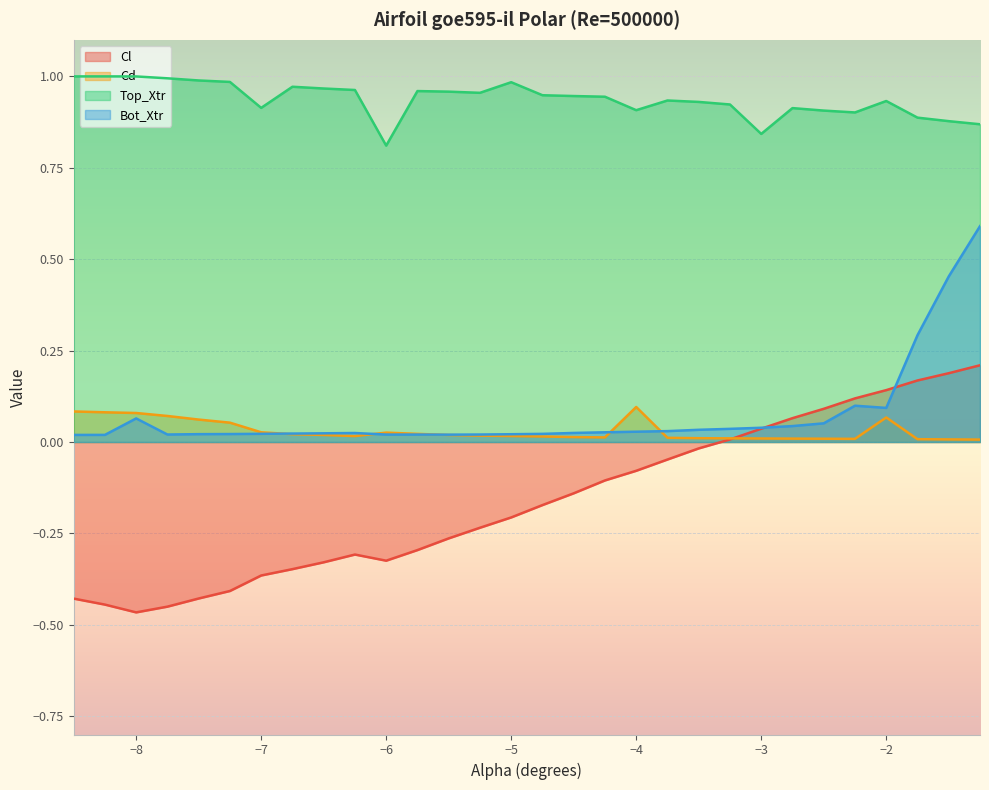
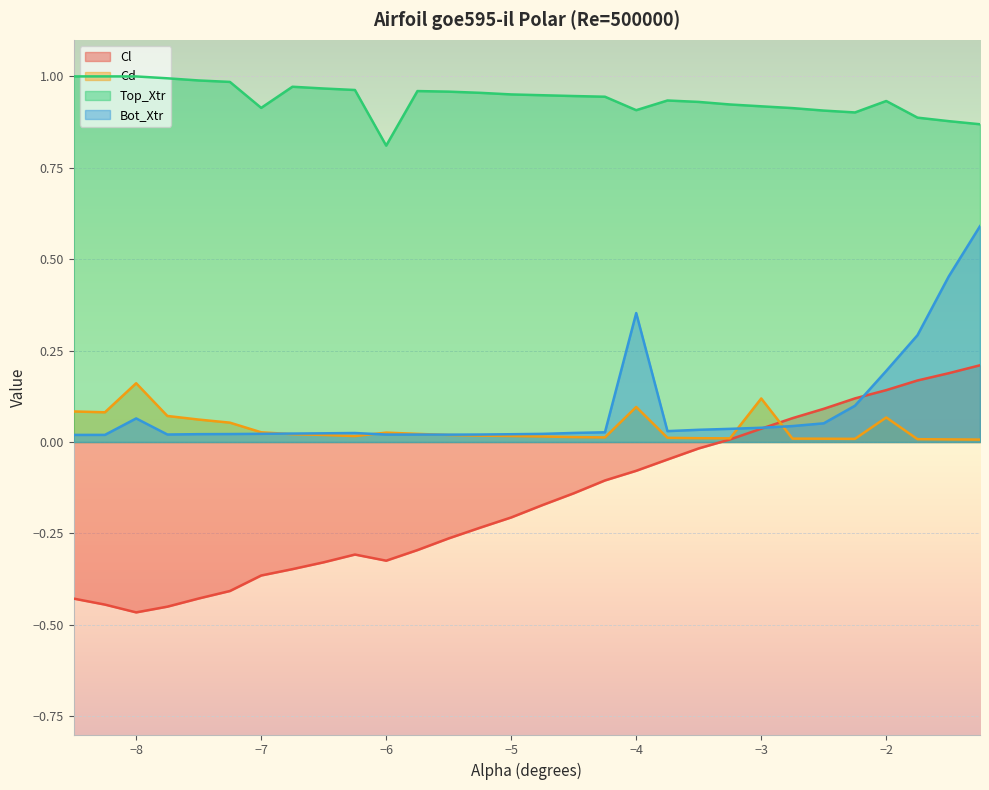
Cd, −8: 0.08 -> 0.16
Top_Xtr, −5: 0.98 -> 0.95
Bot_Xtr, −4: 0.03 -> 0.35
Cd, −3: 0.01 -> 0.12
Top_Xtr, −3: 0.84 -> 0.92
Bot_Xtr, −2: 0.09 -> 0.19
